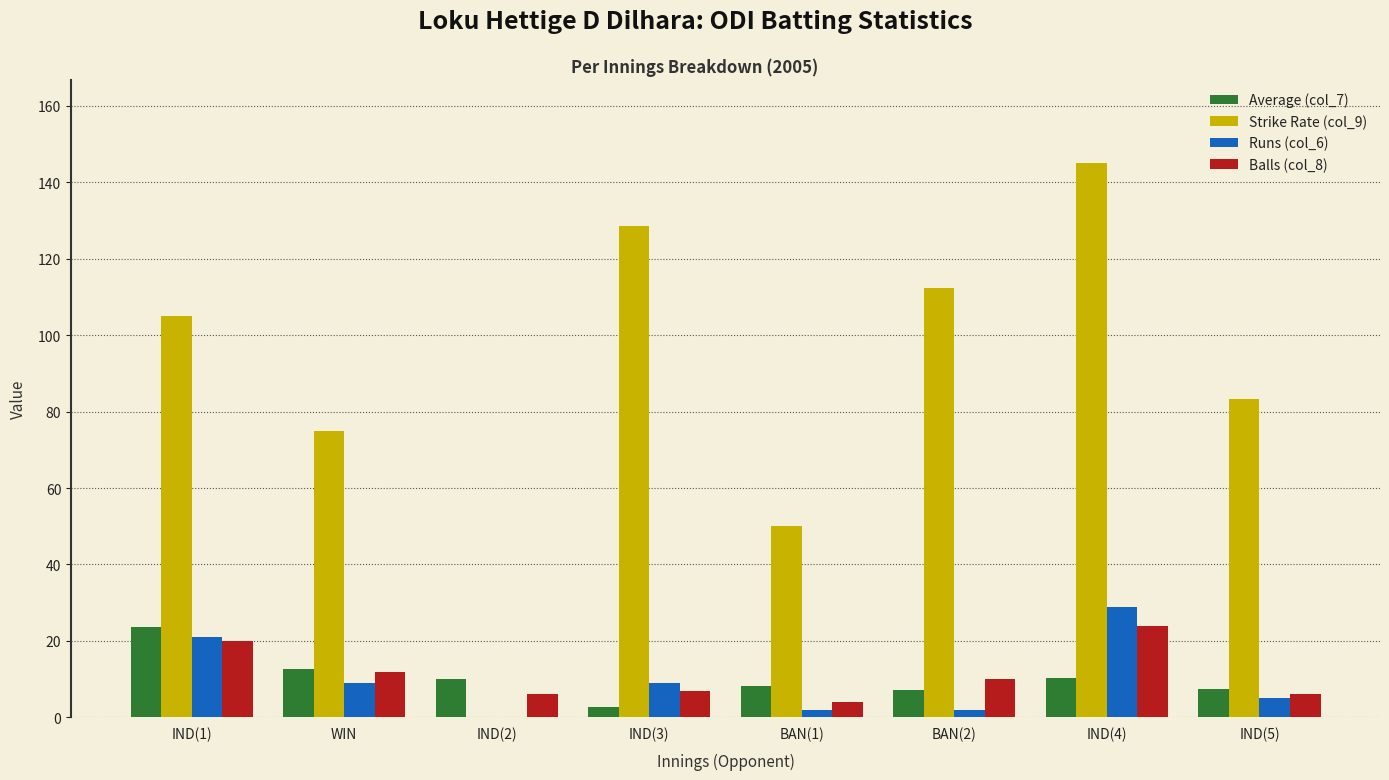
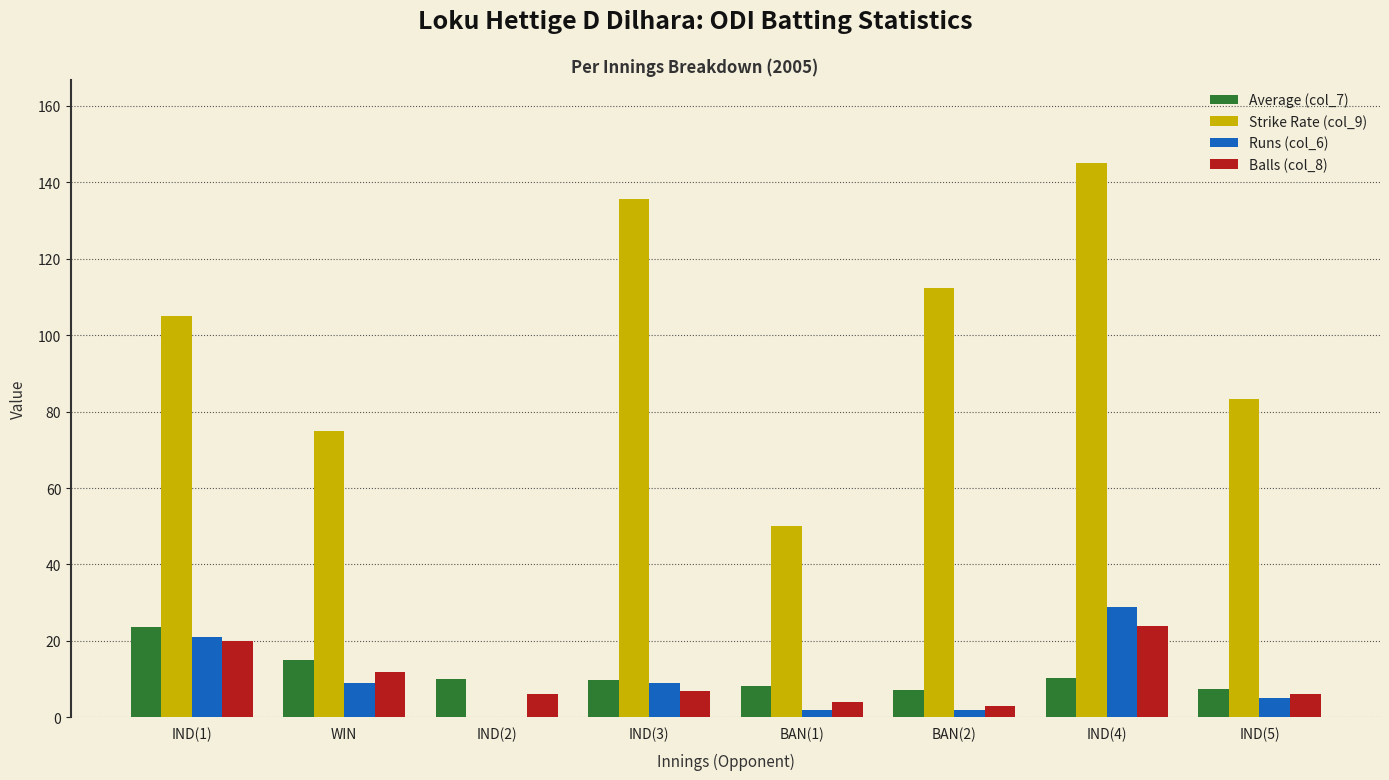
Average (col_7), WIN: 13 -> 15
Average (col_7), IND(3): 3 -> 10
Strike Rate (col_9), IND(3): 129 -> 136
Balls (col_8), BAN(2): 10 -> 3
